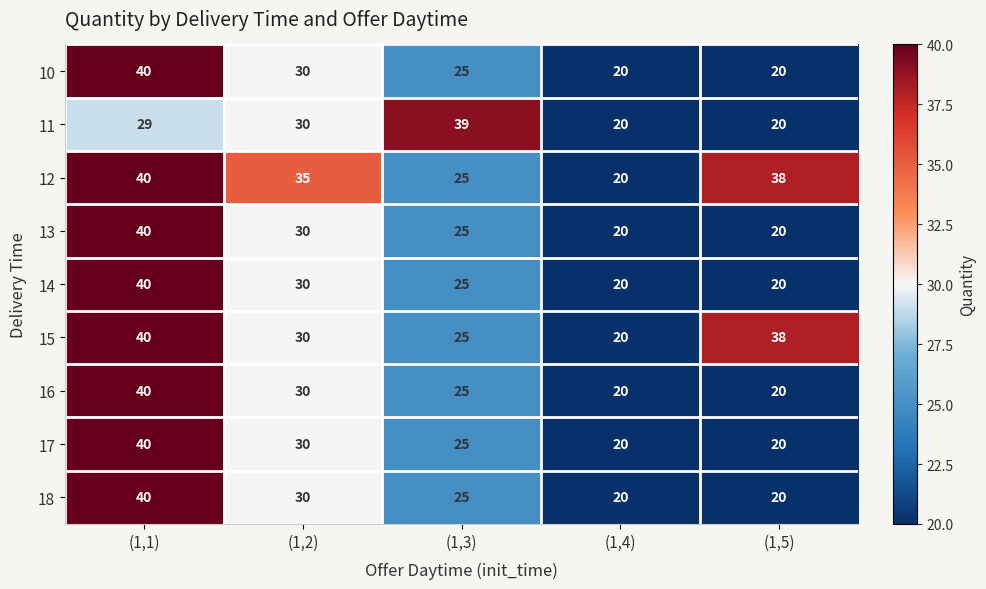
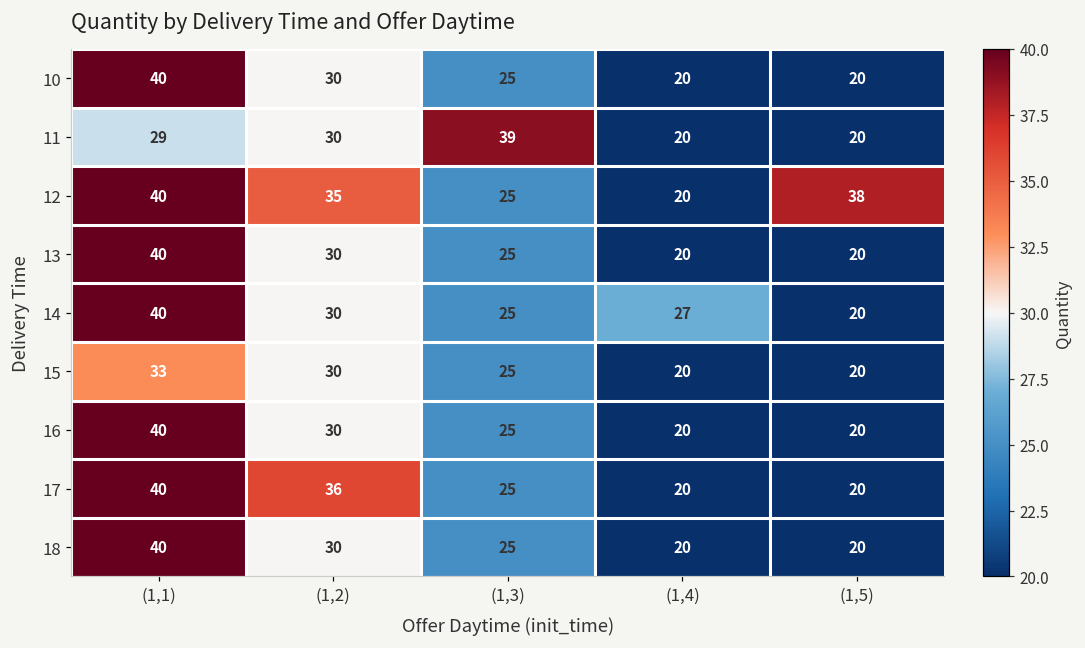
14, (1,4): 20 -> 27
15, (1,1): 40 -> 33
15, (1,5): 38 -> 20
17, (1,2): 30 -> 36
